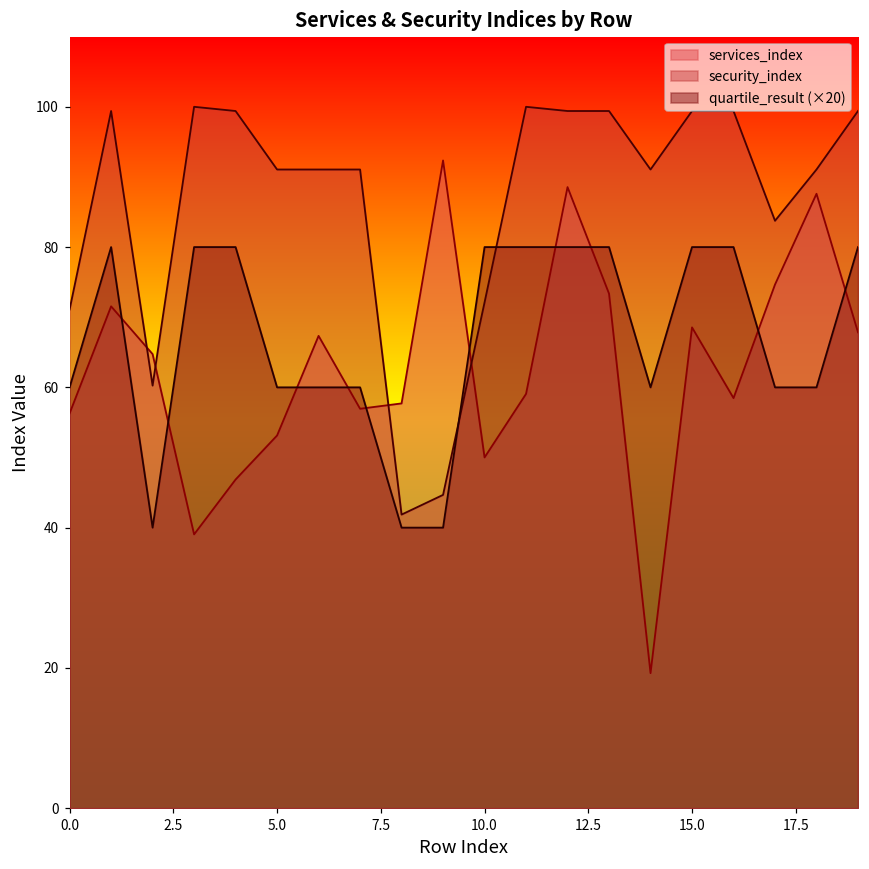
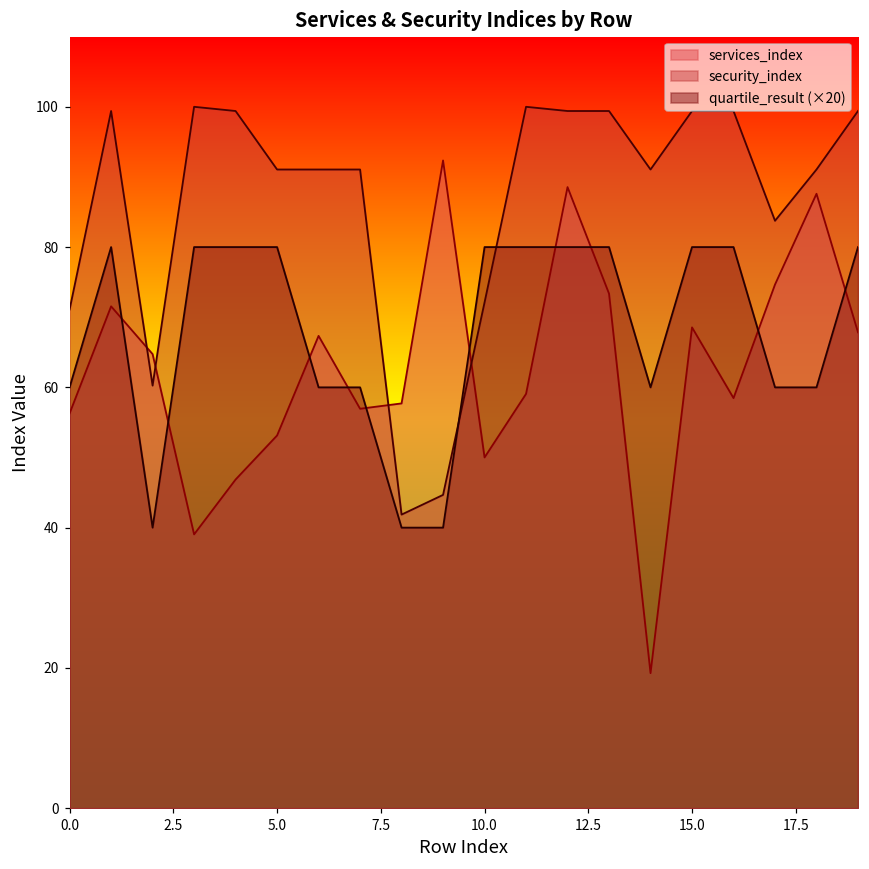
quartile_result (×20), 5.0: 60 -> 80
